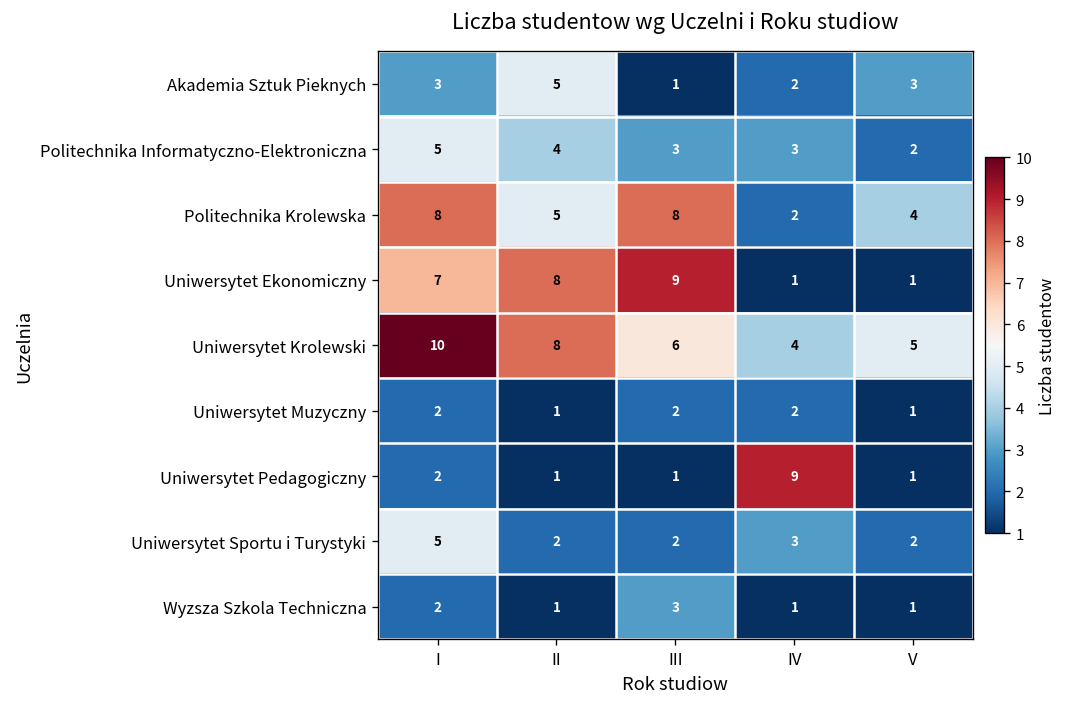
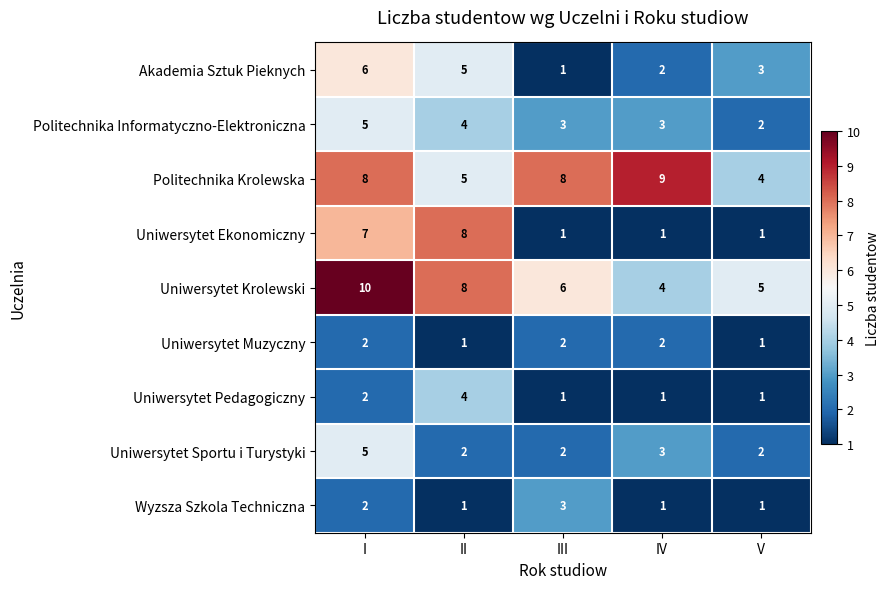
Akademia Sztuk Pieknych, I: 3 -> 6
Politechnika Krolewska, IV: 2 -> 9
Uniwersytet Ekonomiczny, III: 9 -> 1
Uniwersytet Pedagogiczny, II: 1 -> 4
Uniwersytet Pedagogiczny, IV: 9 -> 1
